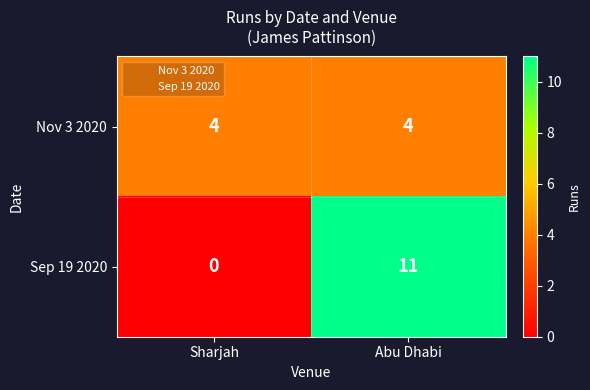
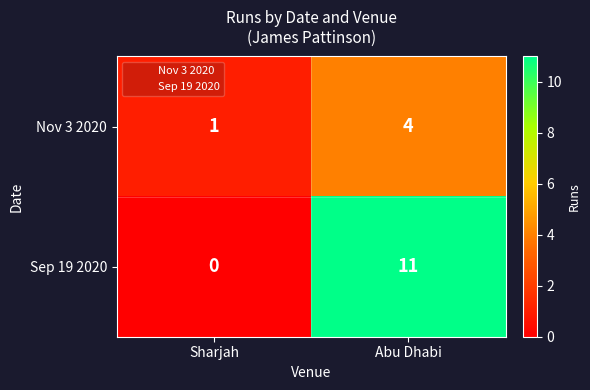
Nov 3 2020, Sharjah: 4 -> 1
